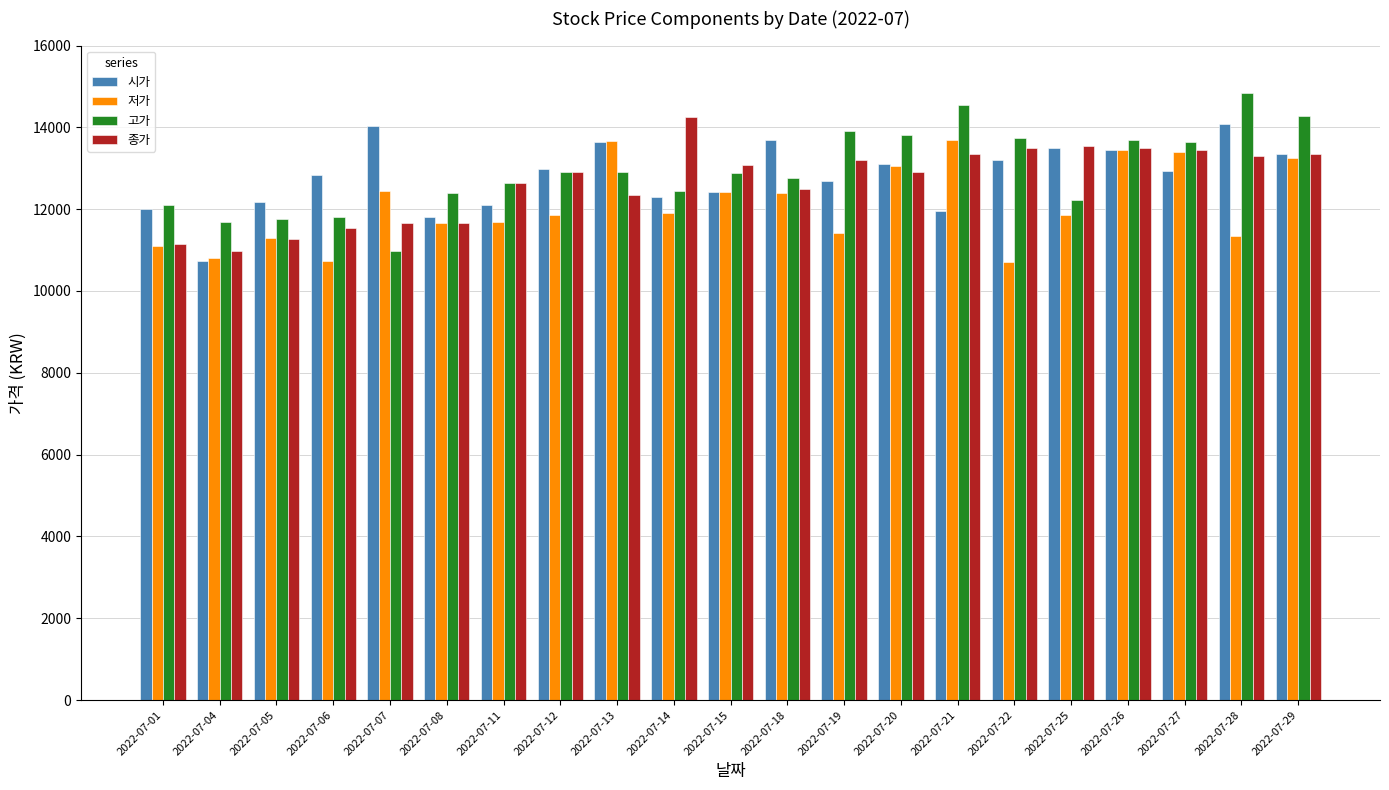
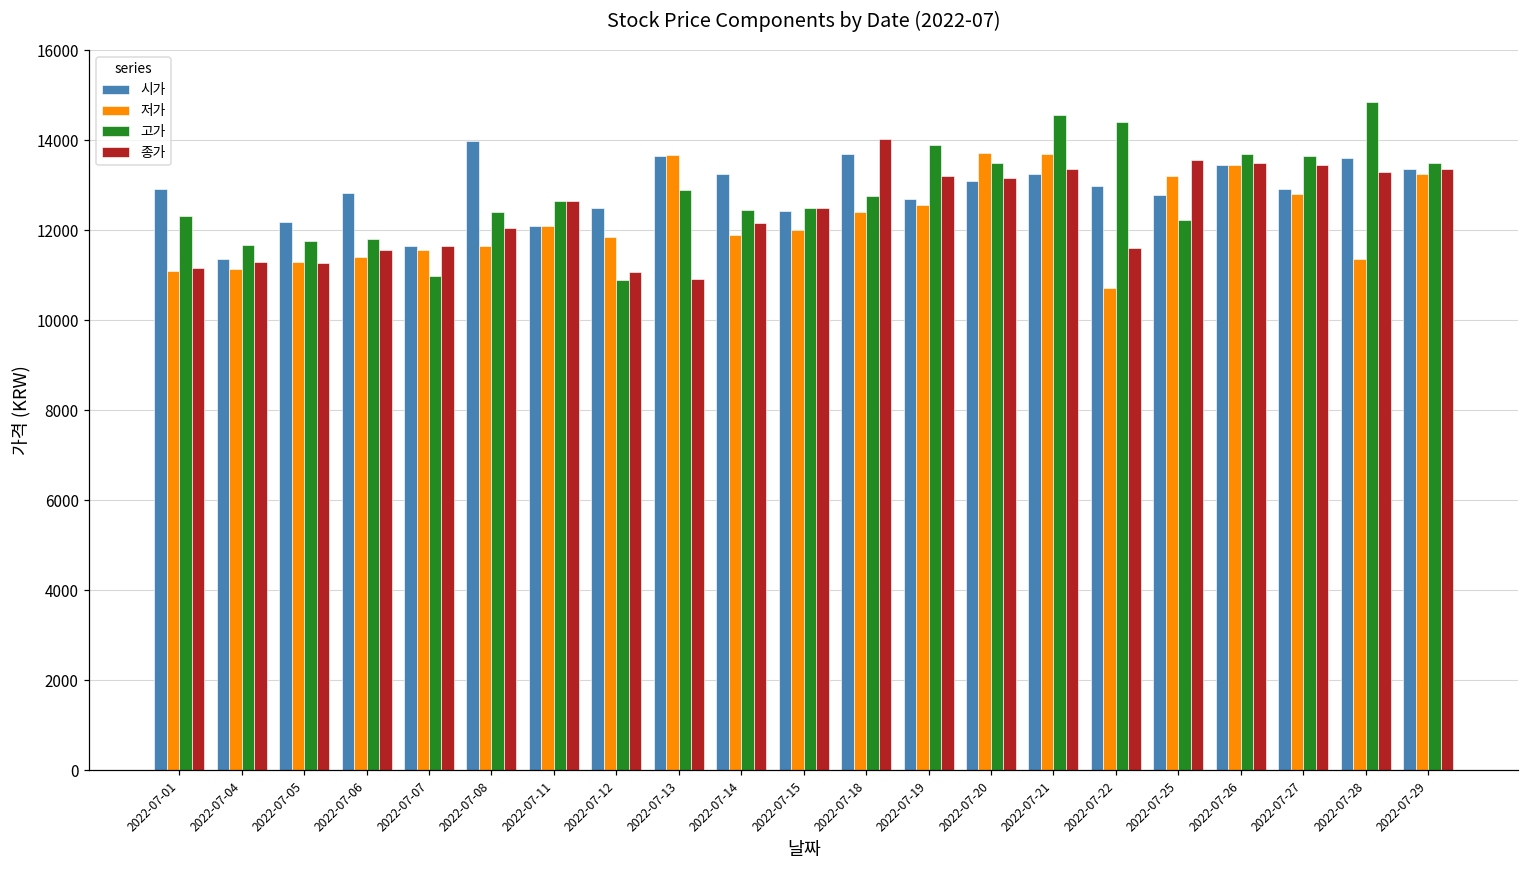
시가, 2022-07-01: 12000 -> 12900
고가, 2022-07-01: 12100 -> 12300
시가, 2022-07-04: 10700 -> 11400
저가, 2022-07-04: 10800 -> 11100
종가, 2022-07-04: 11000 -> 11300
저가, 2022-07-06: 10700 -> 11400
시가, 2022-07-07: 14000 -> 11700
저가, 2022-07-07: 12400 -> 11600
시가, 2022-07-08: 11800 -> 14000
종가, 2022-07-08: 11700 -> 12100
저가, 2022-07-11: 11700 -> 12100
시가, 2022-07-12: 13000 -> 12500
고가, 2022-07-12: 12900 -> 10900
종가, 2022-07-12: 12900 -> 11100
종가, 2022-07-13: 12400 -> 10900
시가, 2022-07-14: 12300 -> 13300
종가, 2022-07-14: 14300 -> 12200
저가, 2022-07-15: 12400 -> 12000
고가, 2022-07-15: 12900 -> 12500
종가, 2022-07-15: 13100 -> 12500
종가, 2022-07-18: 12500 -> 14000
저가, 2022-07-19: 11400 -> 12600
저가, 2022-07-20: 13100 -> 13700
고가, 2022-07-20: 13800 -> 13500
종가, 2022-07-20: 12900 -> 13200
시가, 2022-07-21: 11900 -> 13300
시가, 2022-07-22: 13200 -> 13000
고가, 2022-07-22: 13800 -> 14400
종가, 2022-07-22: 13500 -> 11600
시가, 2022-07-25: 13500 -> 12800
저가, 2022-07-25: 11900 -> 13200
저가, 2022-07-27: 13400 -> 12800
시가, 2022-07-28: 14100 -> 13600
고가, 2022-07-29: 14300 -> 13500
